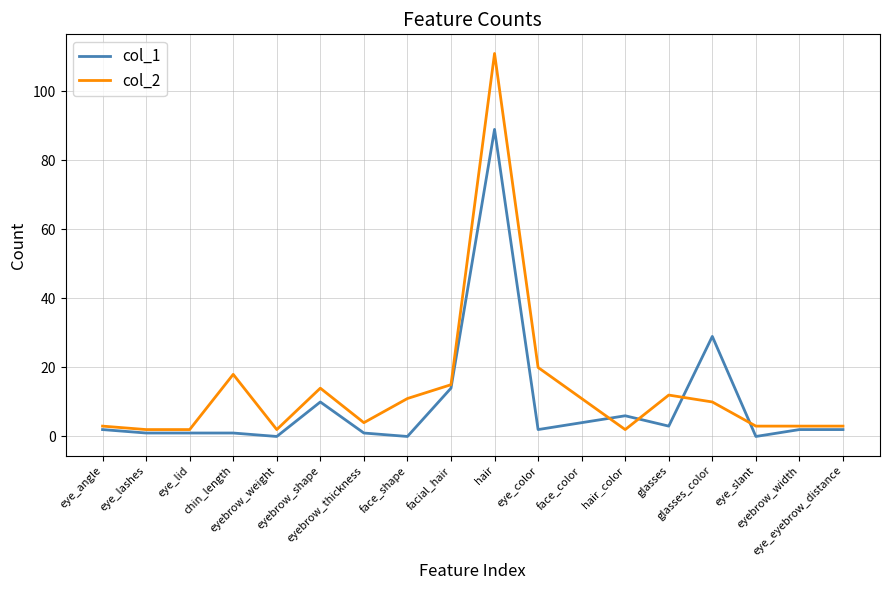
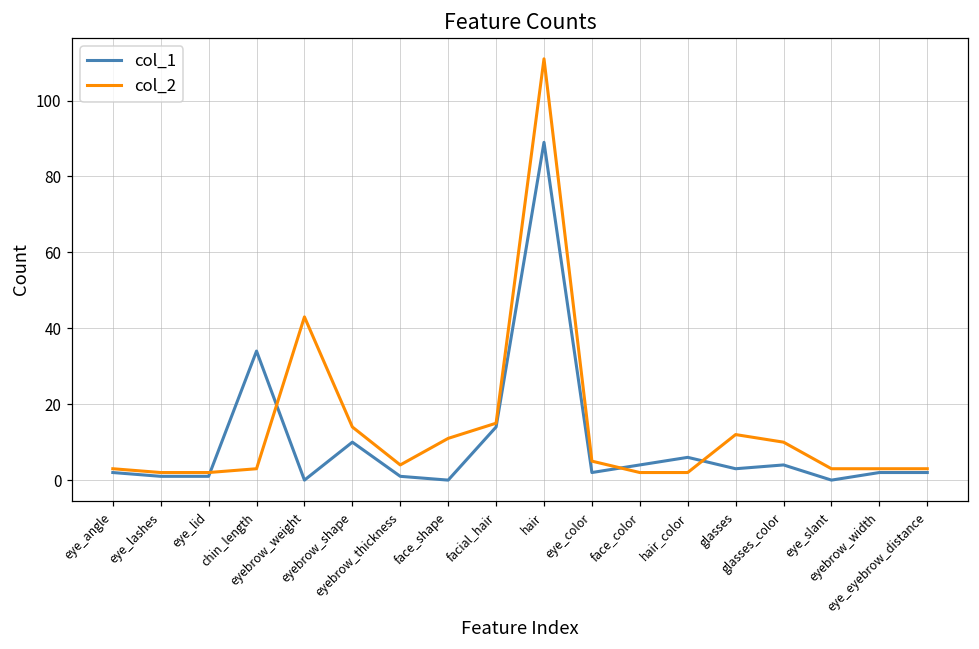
col_1, chin_length: 1 -> 34
col_2, chin_length: 18 -> 3
col_2, eyebrow_weight: 2 -> 43
col_2, eye_color: 20 -> 5
col_2, face_color: 11 -> 2
col_1, glasses_color: 29 -> 4
